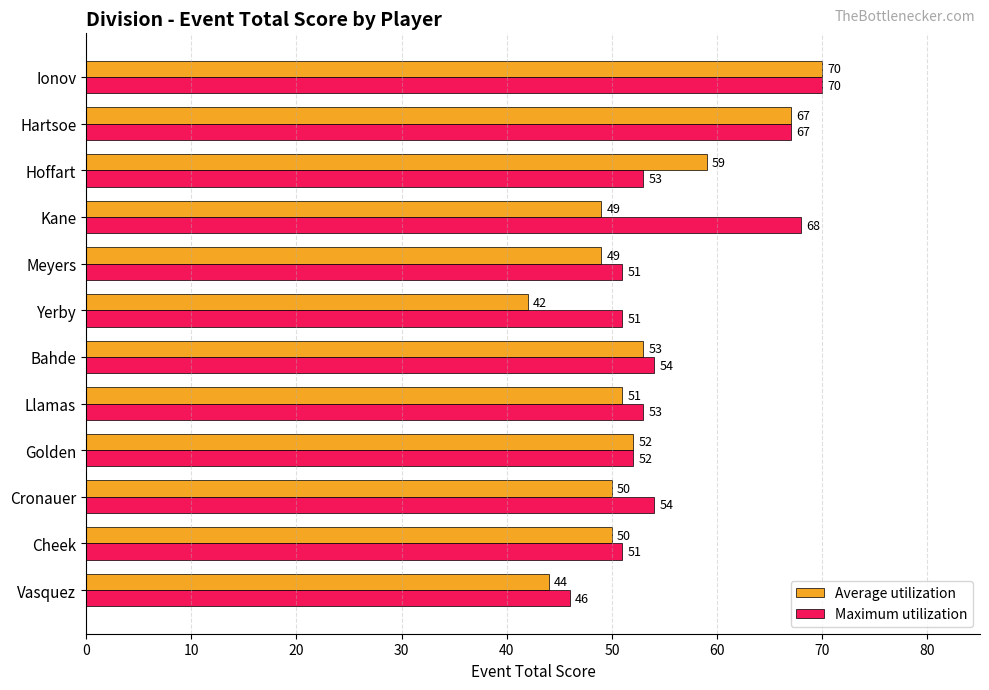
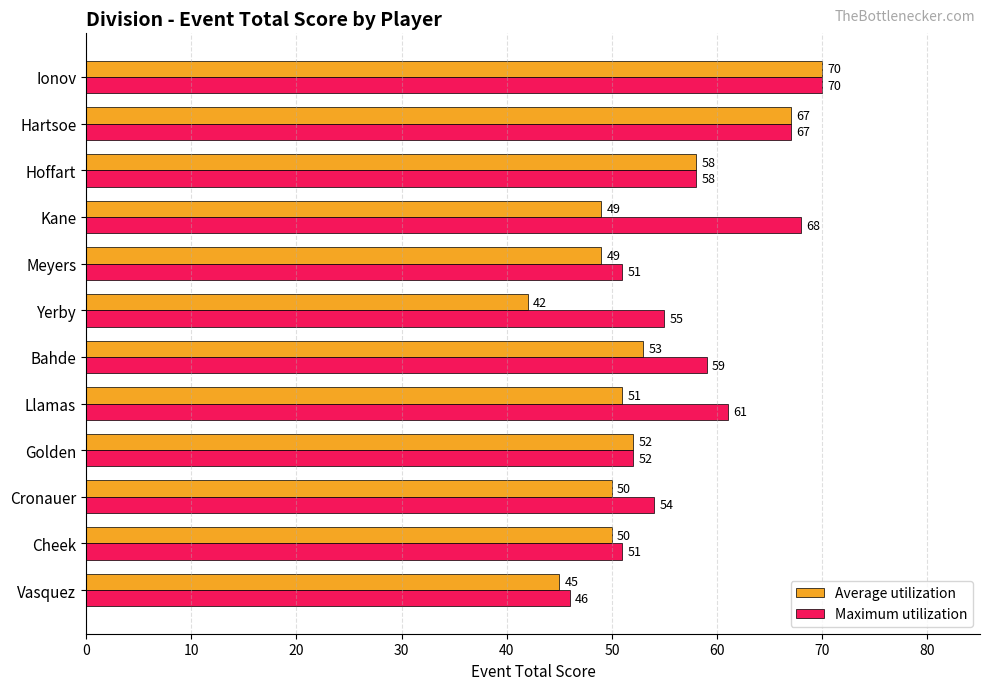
Average utilization, Hoffart: 59 -> 58
Maximum utilization, Hoffart: 53 -> 58
Maximum utilization, Yerby: 51 -> 55
Maximum utilization, Bahde: 54 -> 59
Maximum utilization, Llamas: 53 -> 61
Average utilization, Vasquez: 44 -> 45
